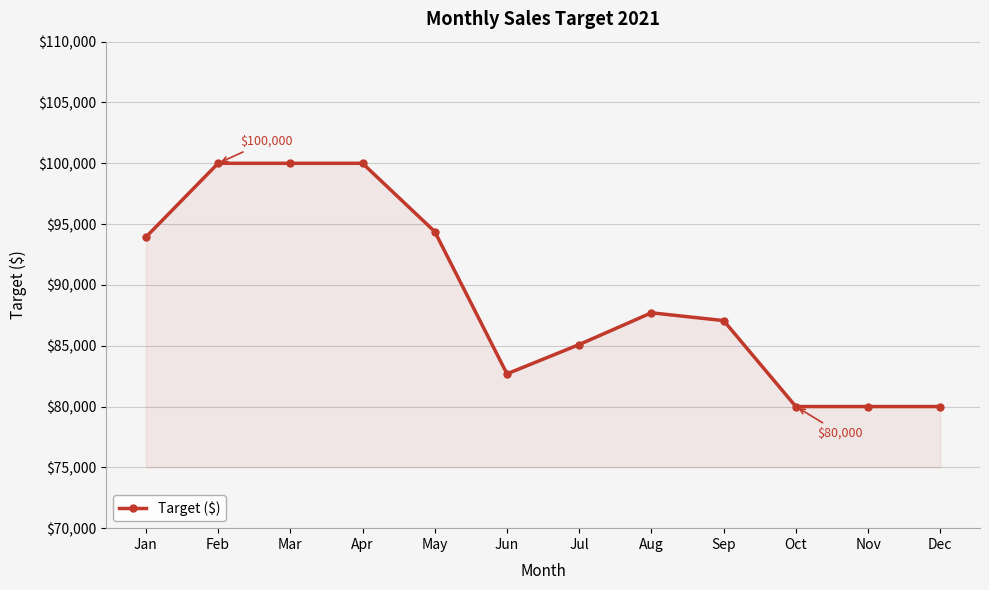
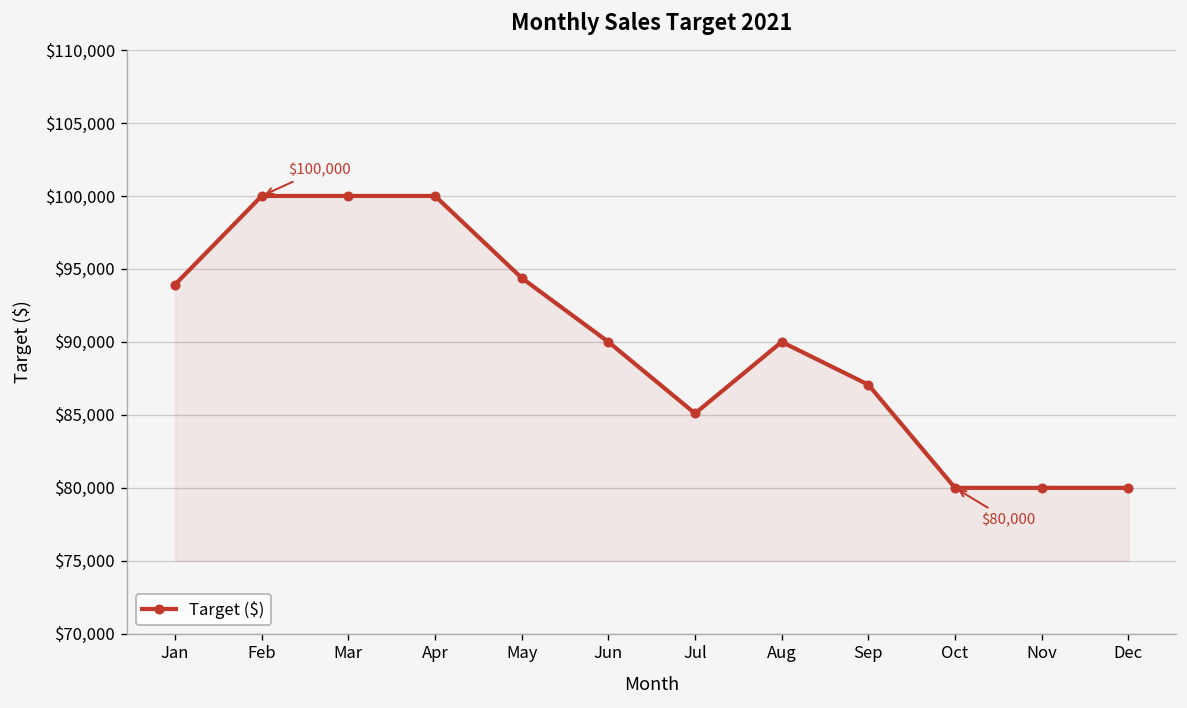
Jun: $82,700 -> $90,000
Aug: $87,700 -> $90,000
